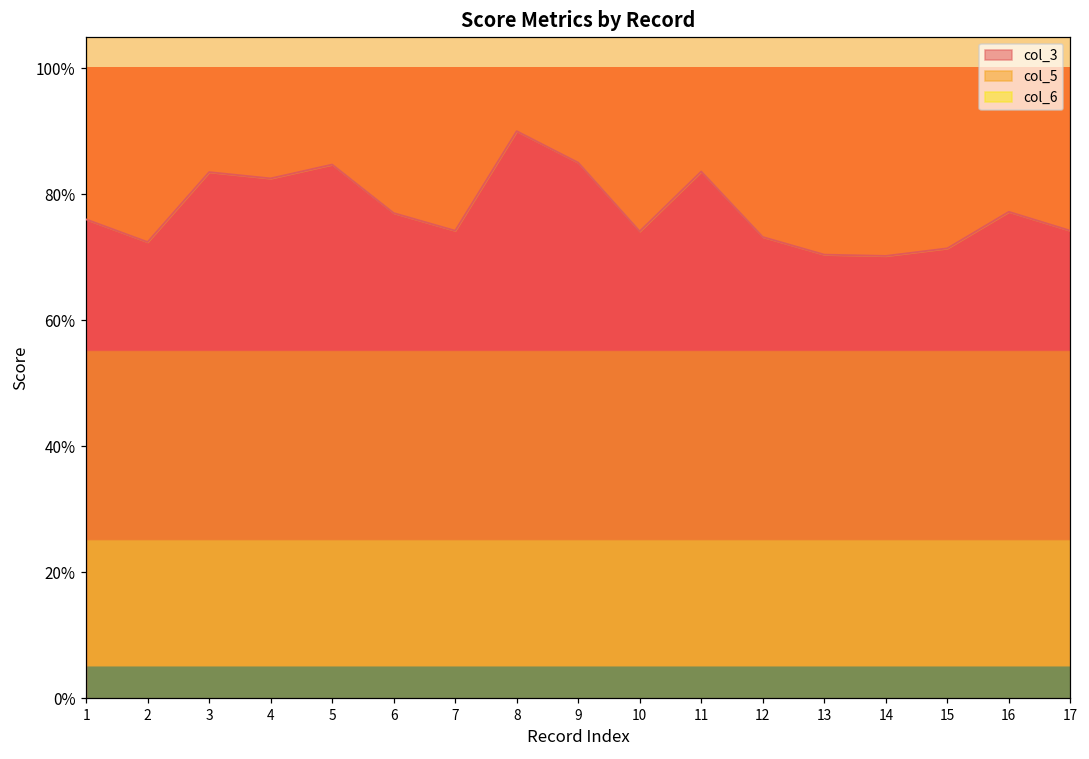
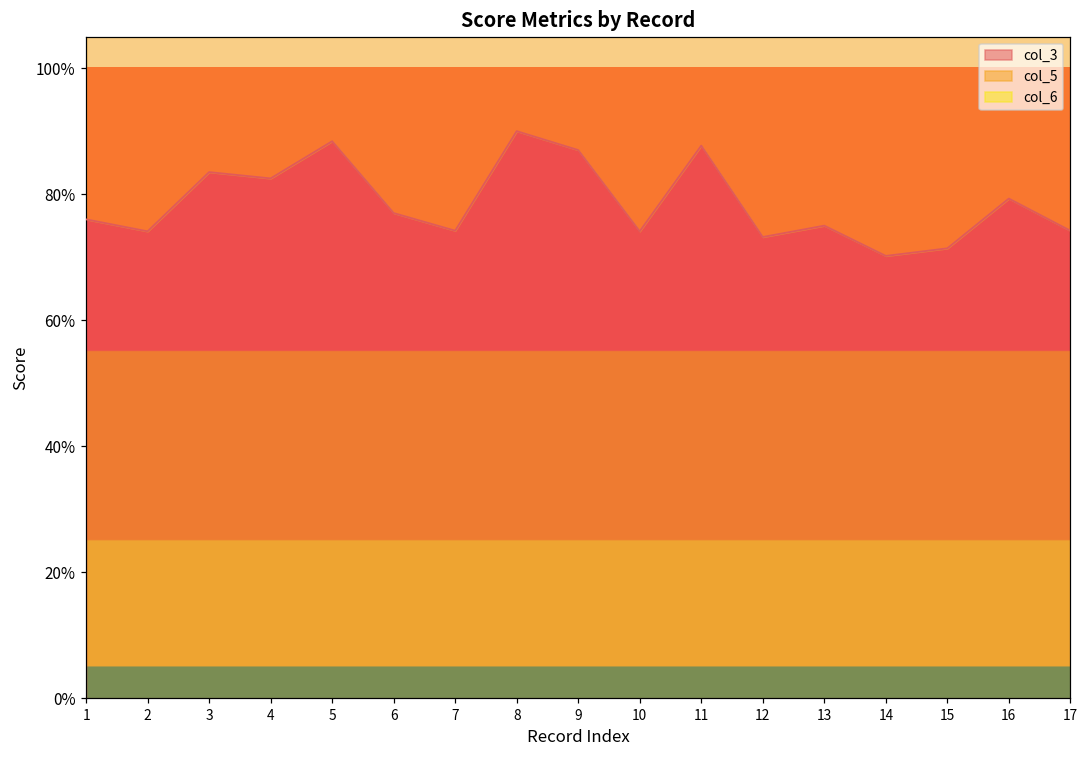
col_3, 2: 72% -> 74%
col_3, 5: 85% -> 88%
col_3, 9: 85% -> 87%
col_3, 11: 84% -> 88%
col_3, 13: 70% -> 75%
col_3, 16: 77% -> 79%
